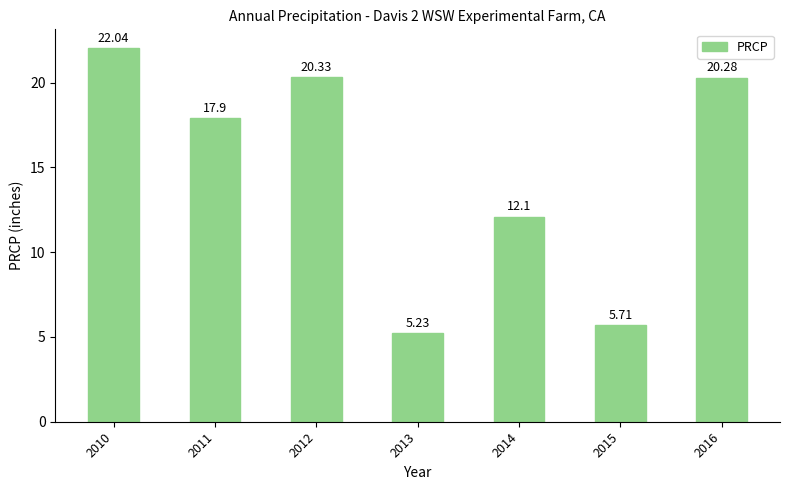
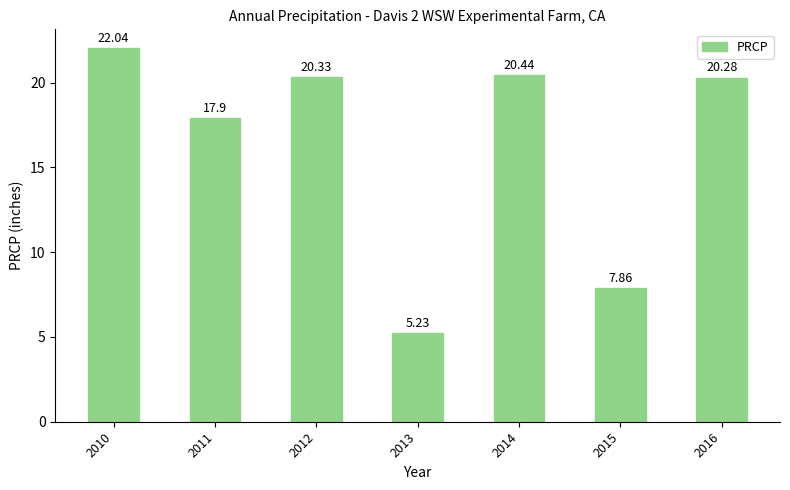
2014: 12.1 -> 20.44
2015: 5.71 -> 7.86
